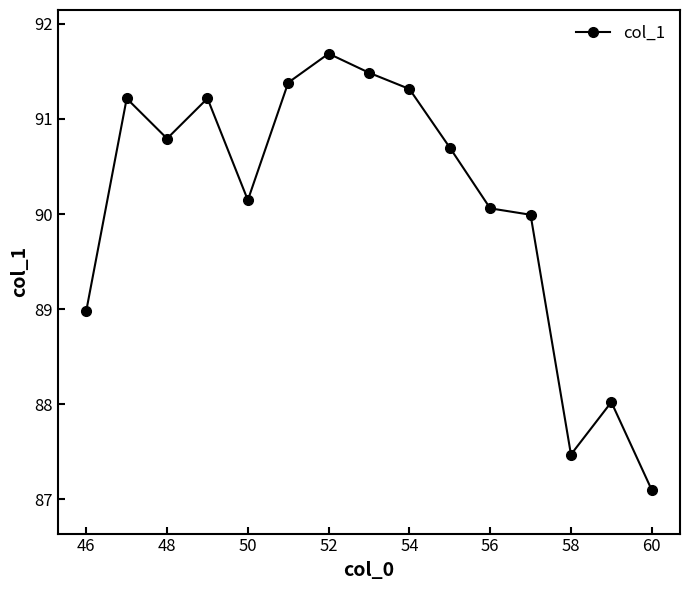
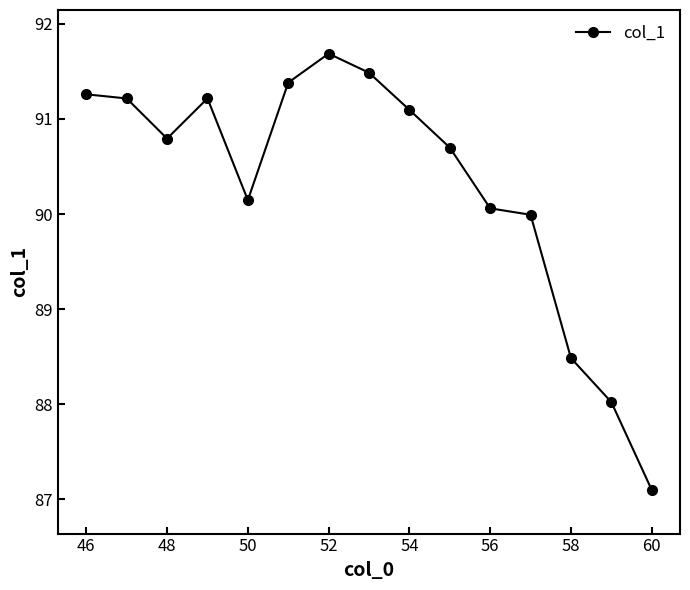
46: 89.0 -> 91.3
54: 91.3 -> 91.1
58: 87.5 -> 88.5
